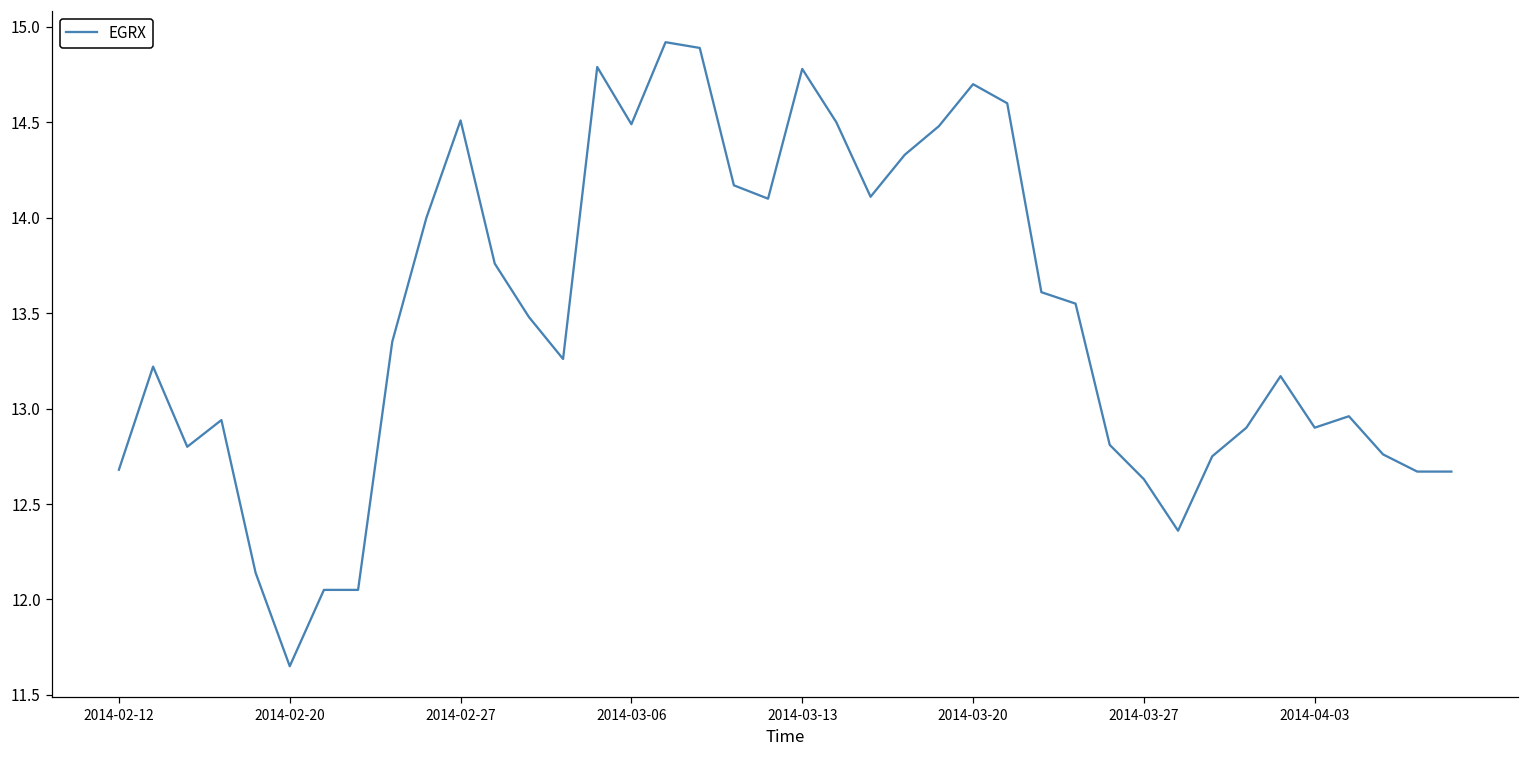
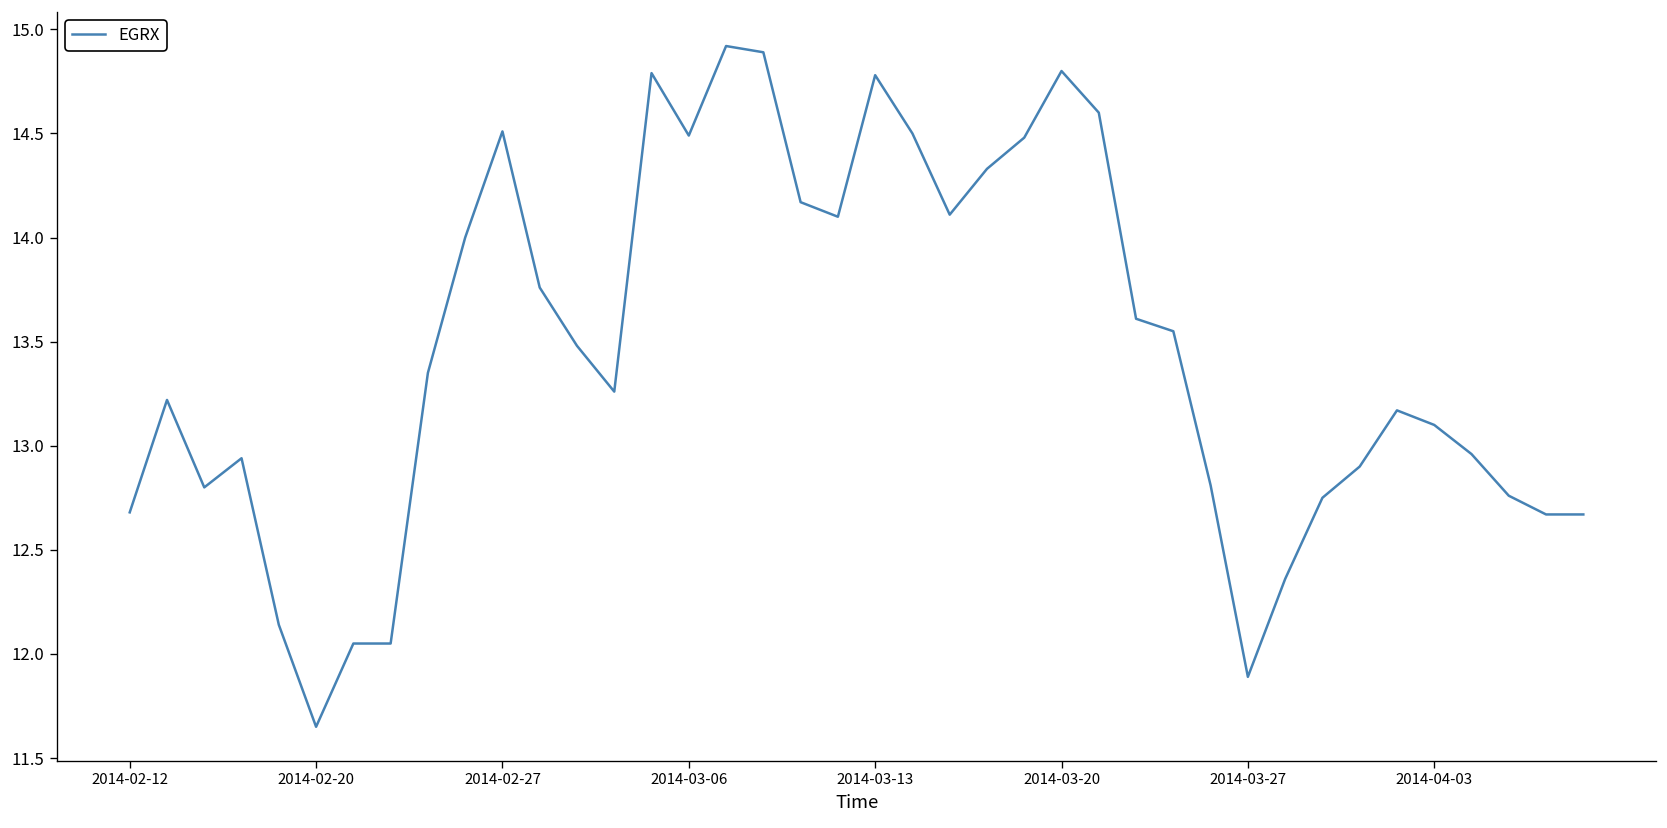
2014-03-20: 14.7 -> 14.8
2014-03-27: 12.63 -> 11.89
2014-04-03: 12.9 -> 13.1
